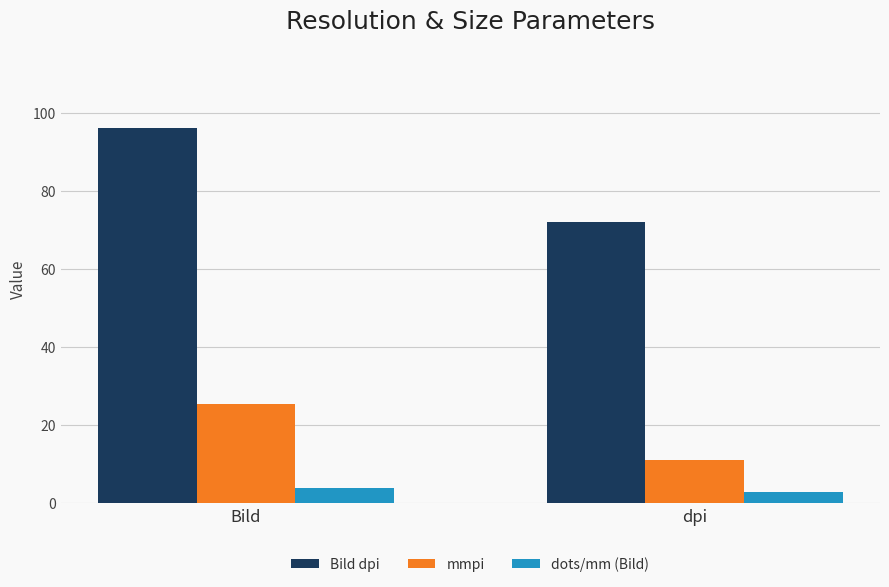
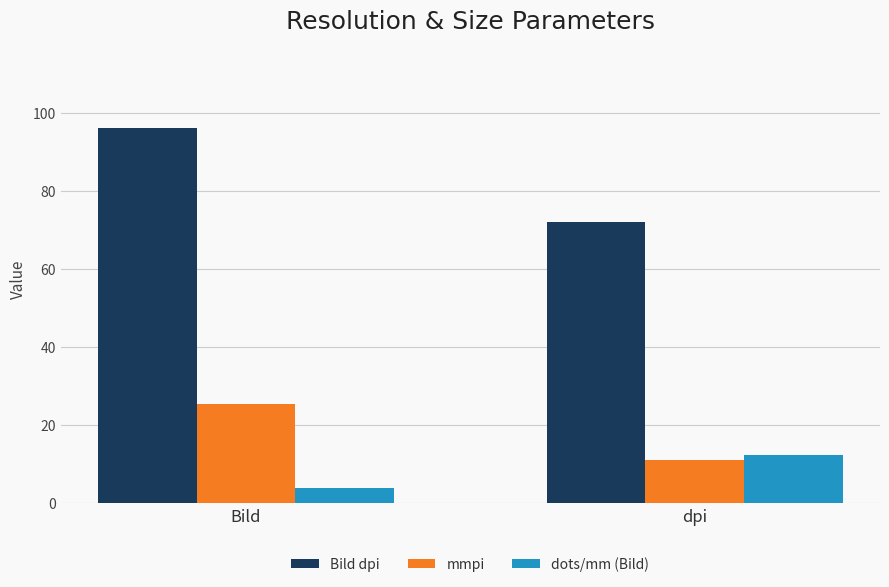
dots/mm (Bild), dpi: 3 -> 12
